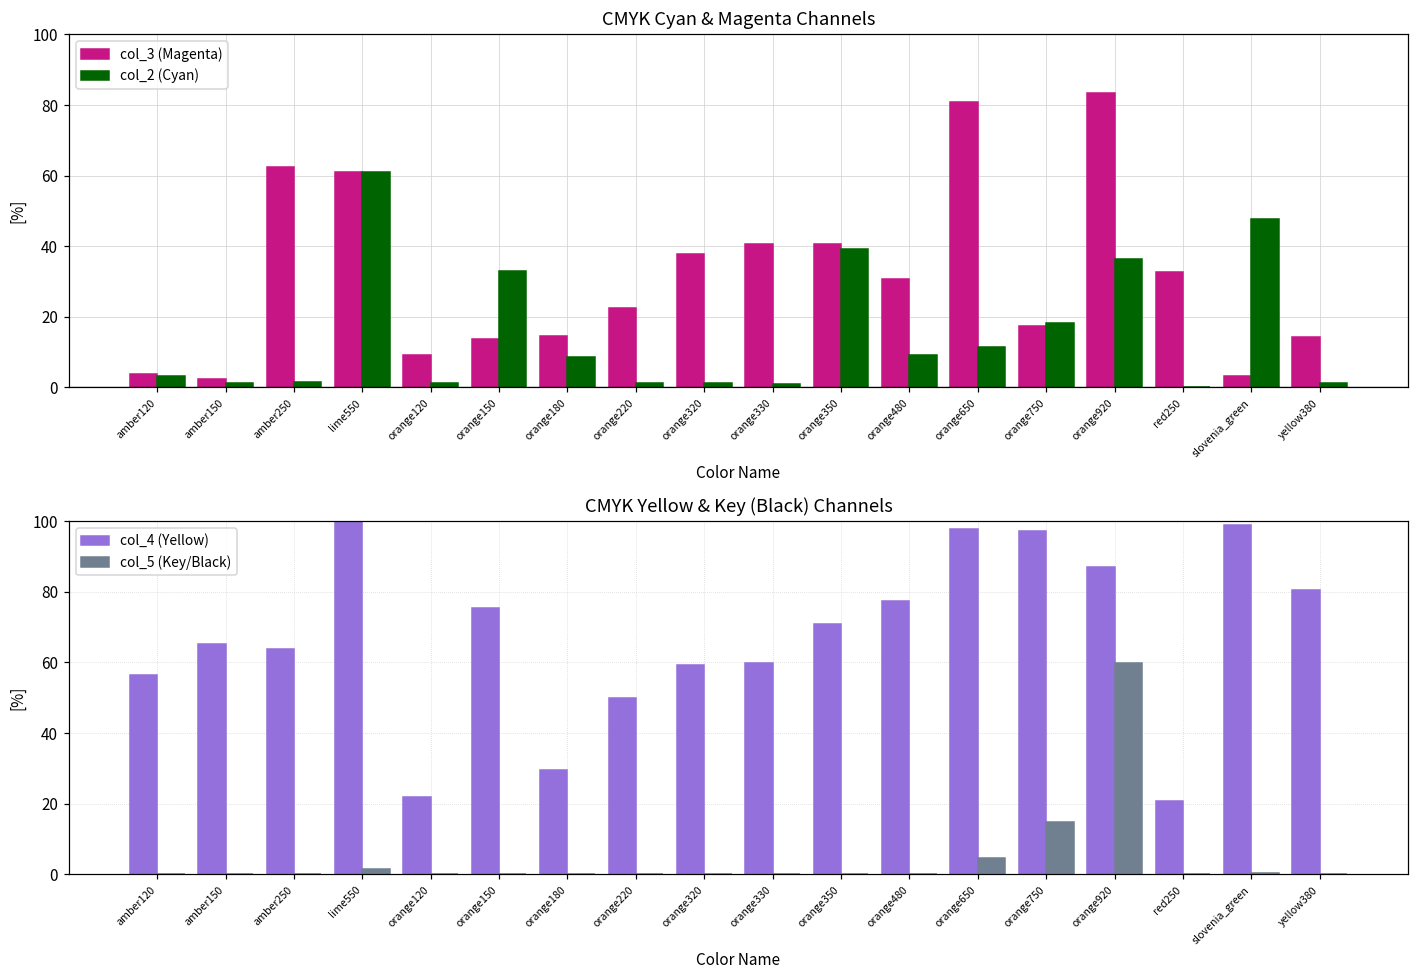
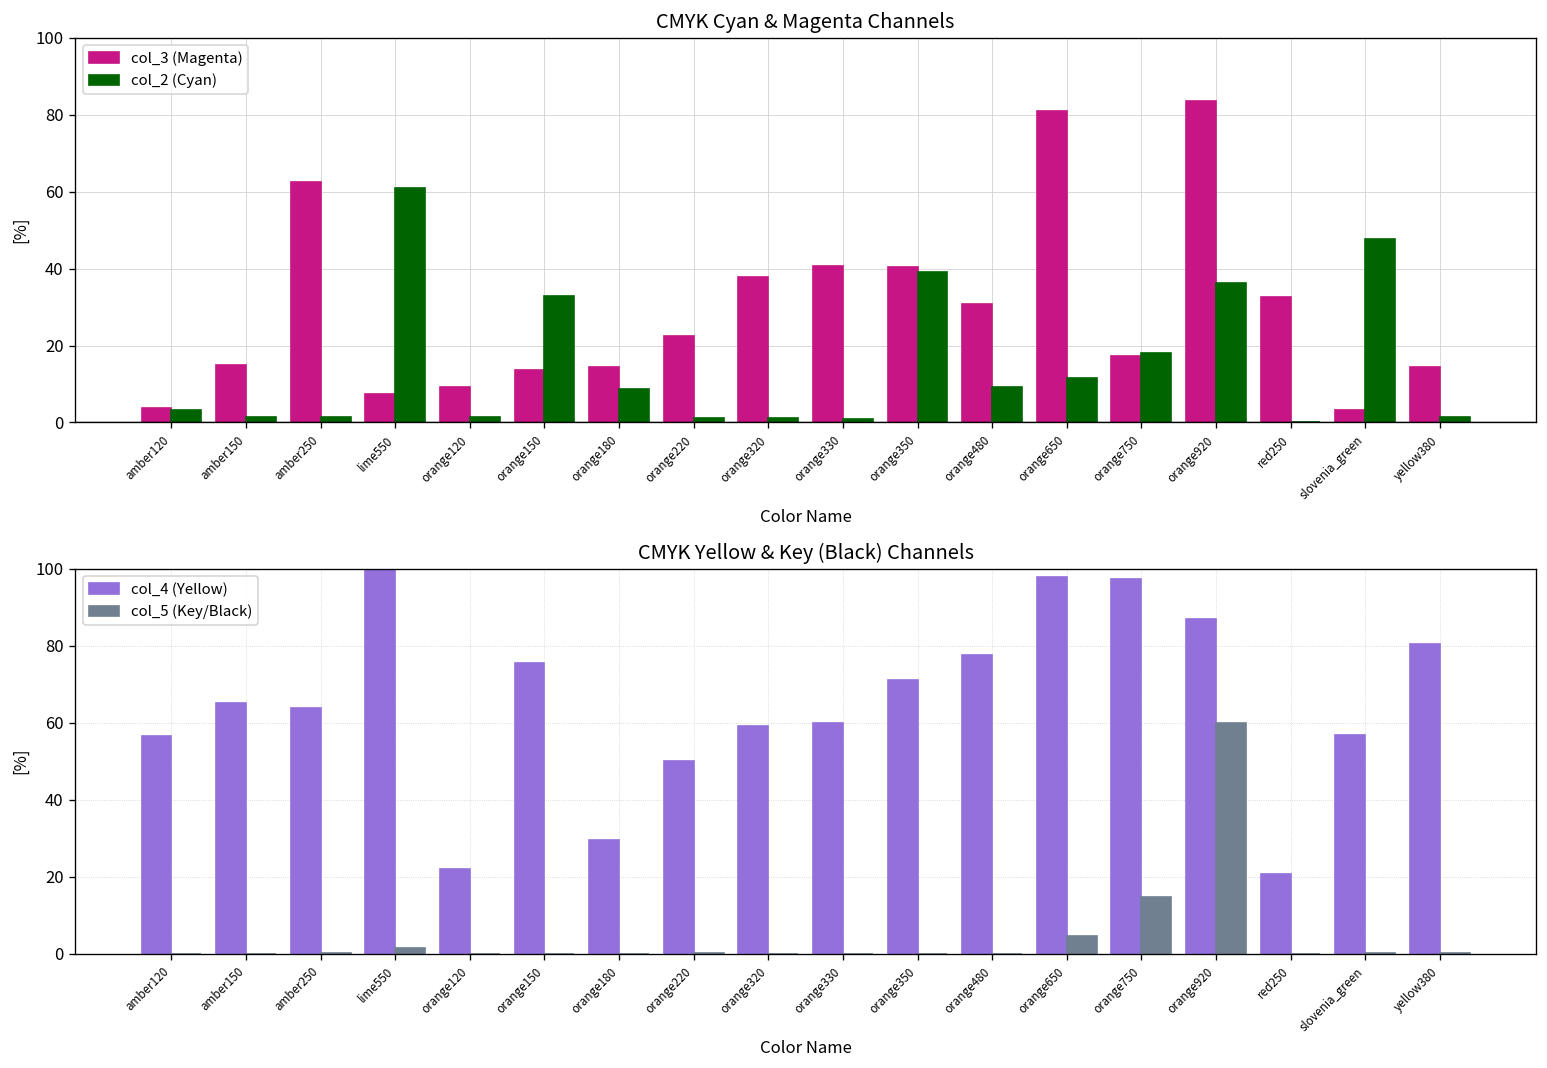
CMYK Cyan & Magenta Channels, col_3 (Magenta), amber150: 2 -> 15
CMYK Cyan & Magenta Channels, col_3 (Magenta), lime550: 61 -> 7
CMYK Yellow & Key (Black) Channels, col_4 (Yellow), slovenia_green: 99 -> 57
